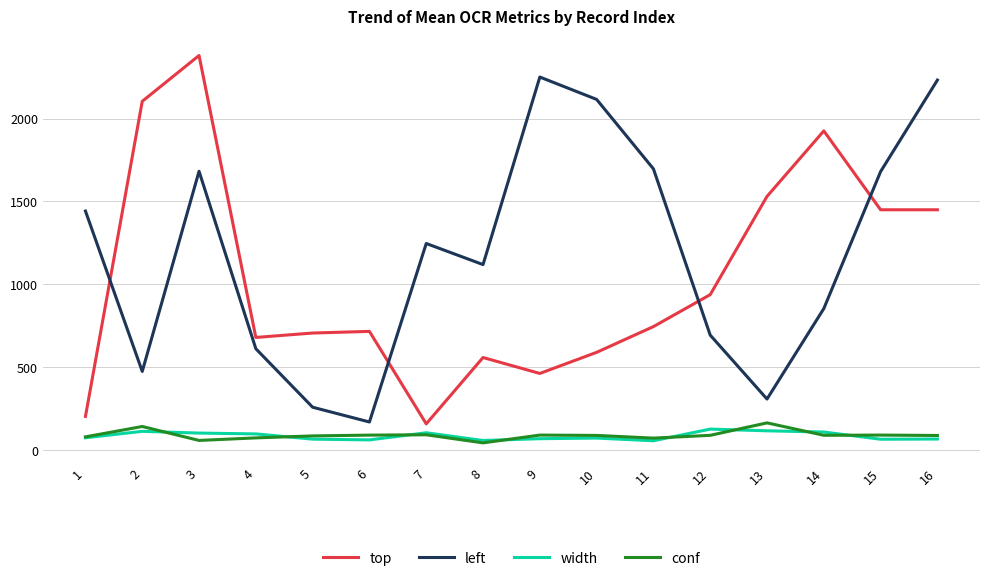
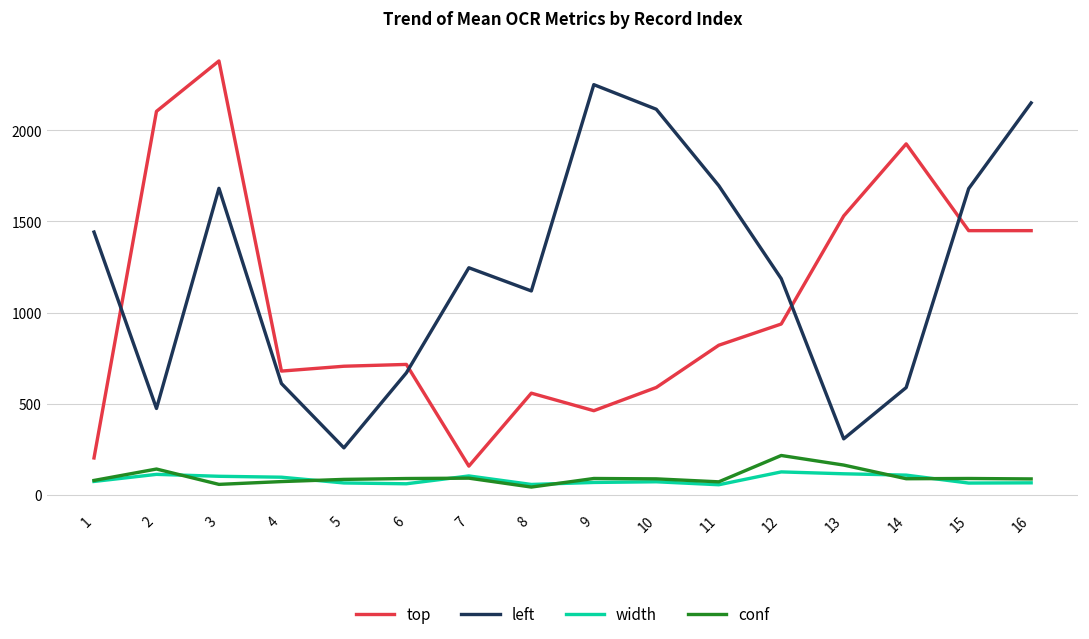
left, 6: 170 -> 670
top, 11: 740 -> 820
left, 12: 690 -> 1190
conf, 12: 90 -> 220
left, 14: 850 -> 590
left, 16: 2230 -> 2150
